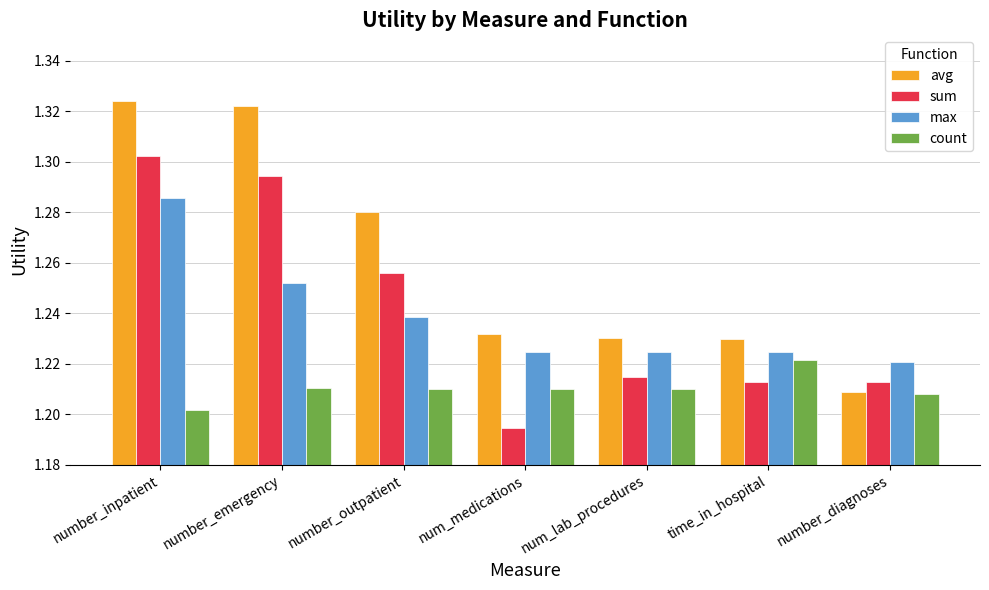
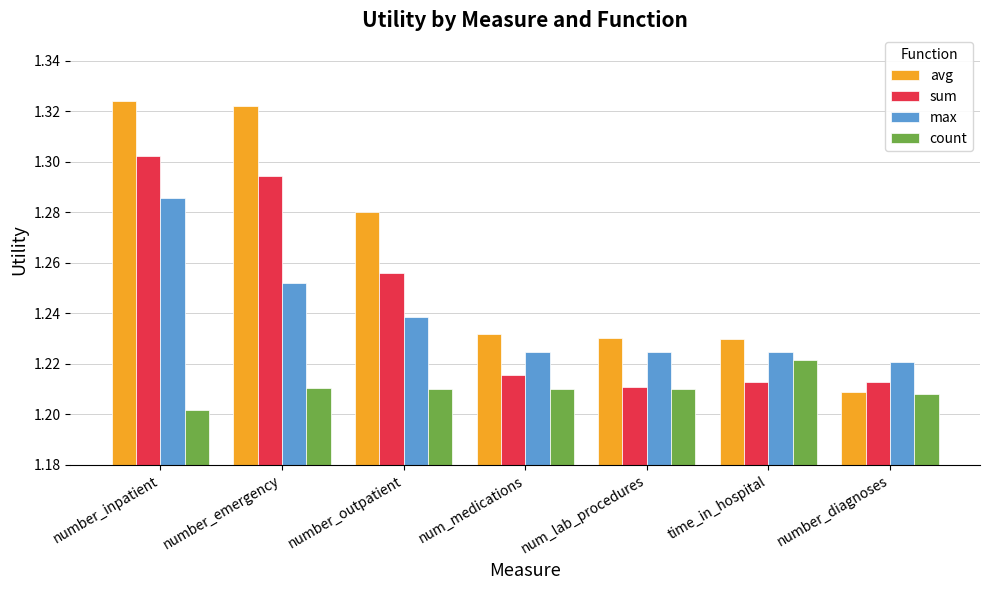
sum, num_medications: 1.194 -> 1.215
sum, num_lab_procedures: 1.215 -> 1.211
